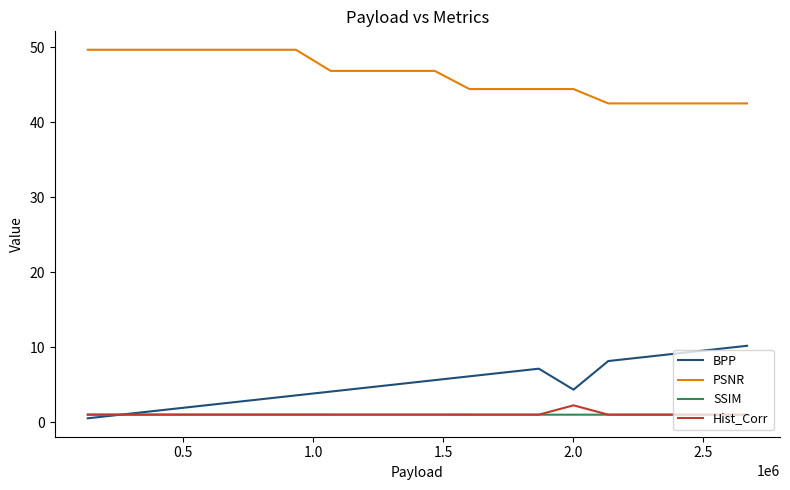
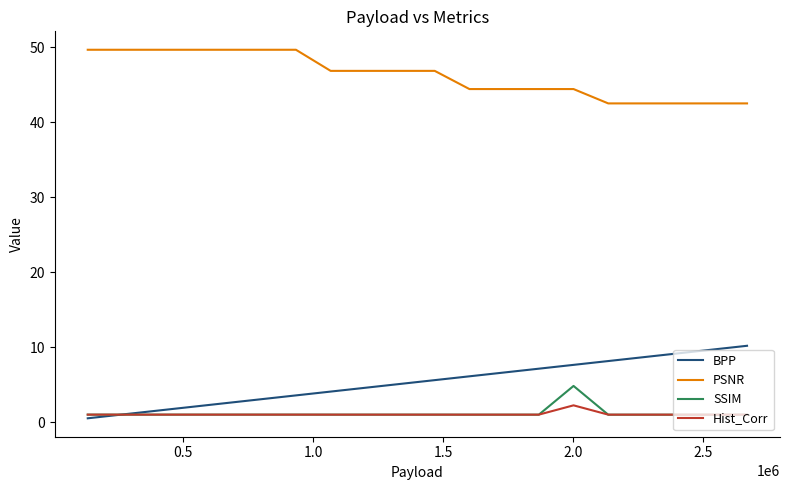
BPP, 2.0: 4 -> 8
SSIM, 2.0: 1 -> 5
